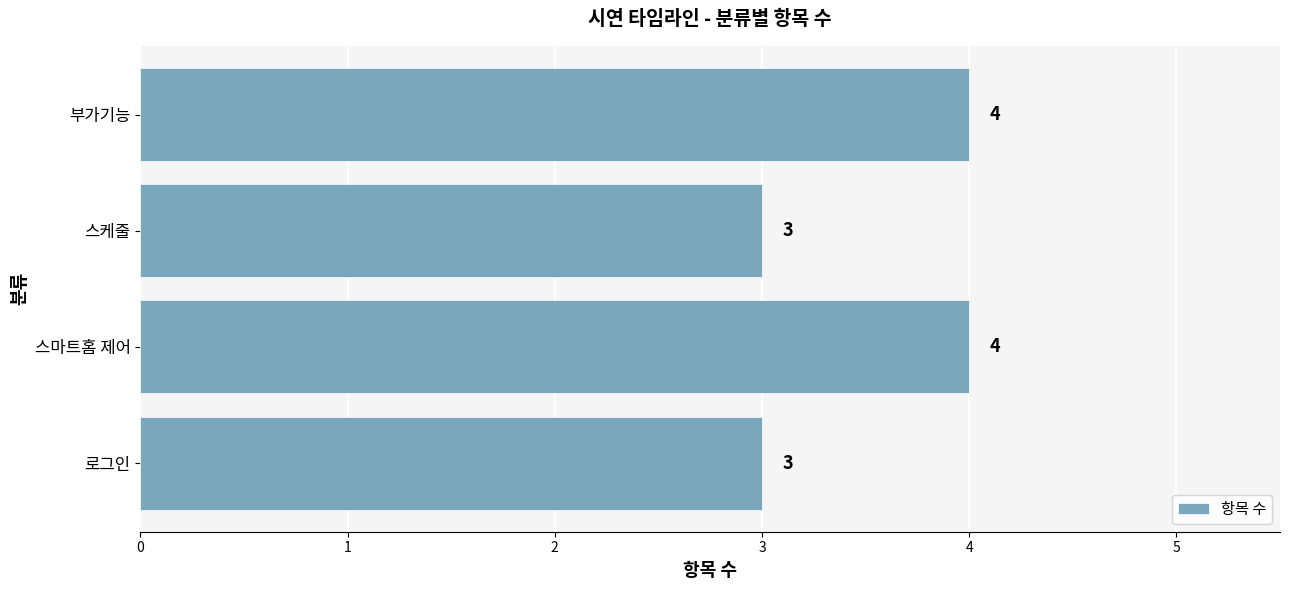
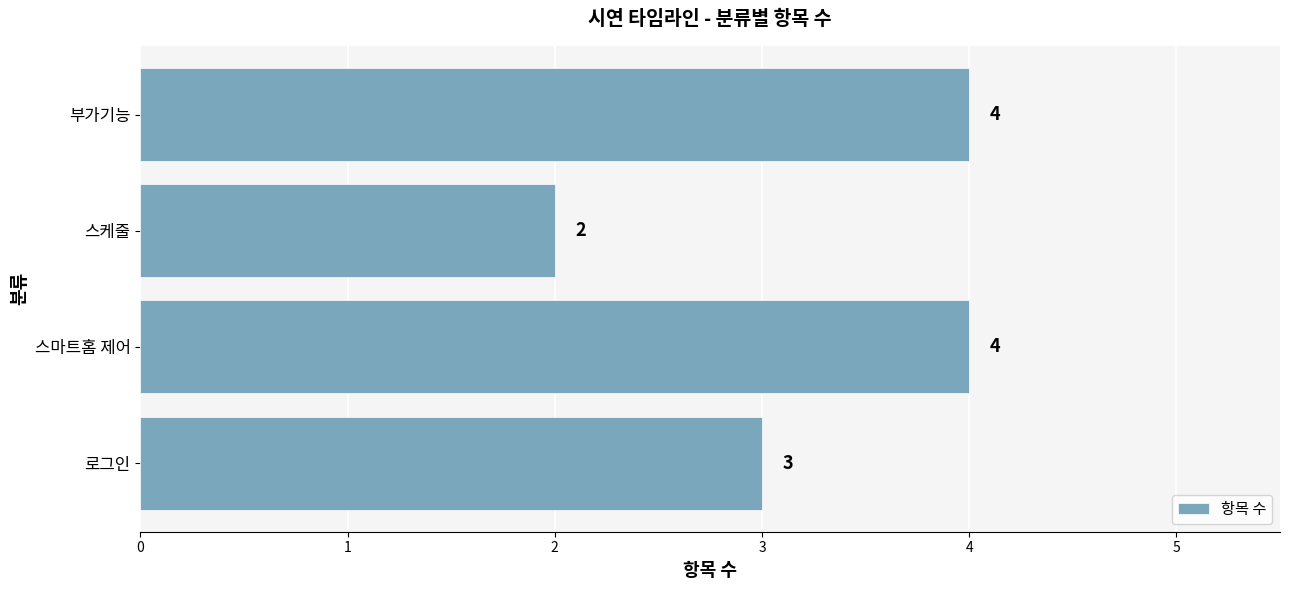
스케줄: 3 -> 2
